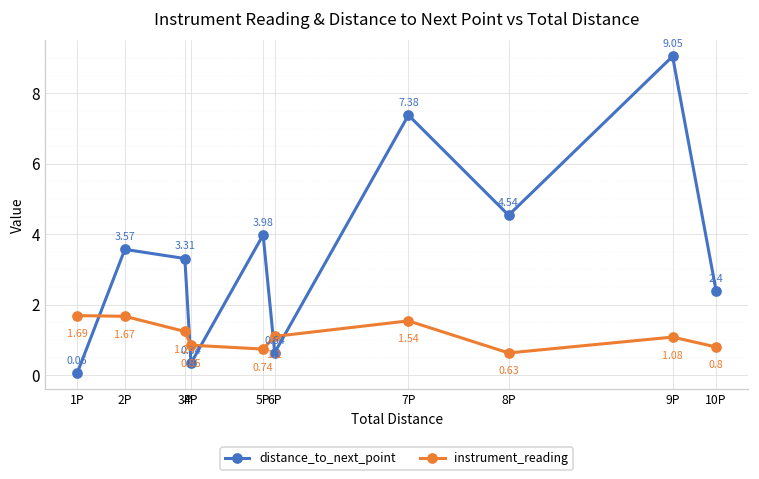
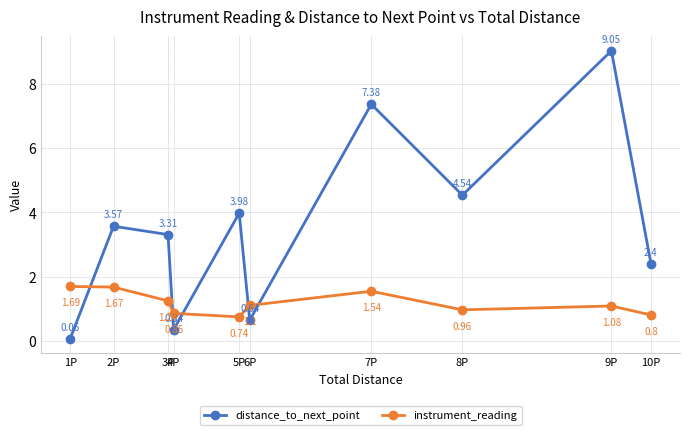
instrument_reading, 8P: 0.63 -> 0.96
